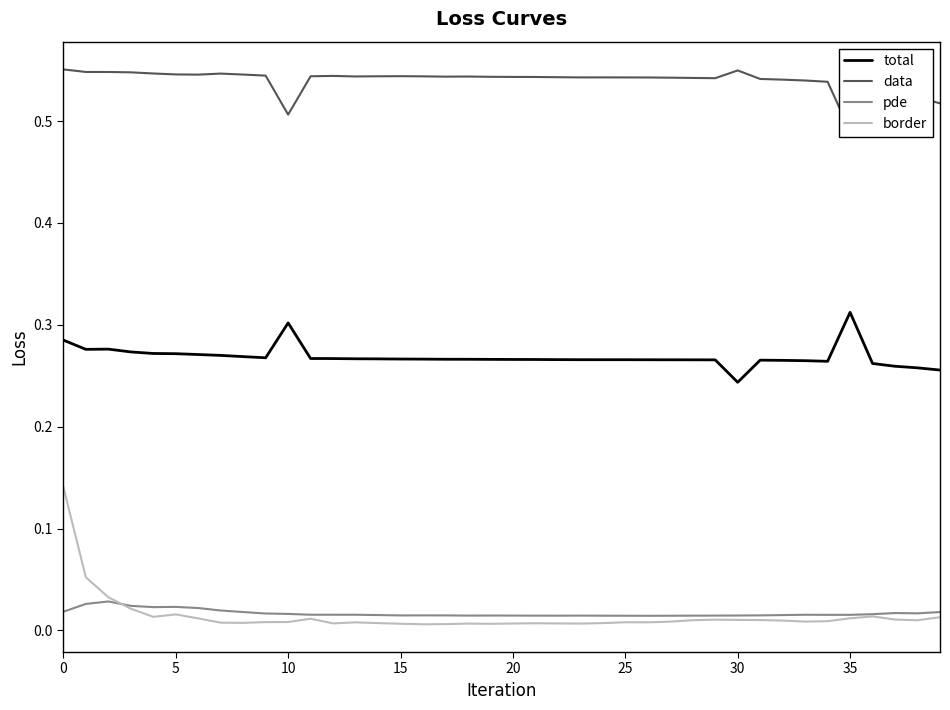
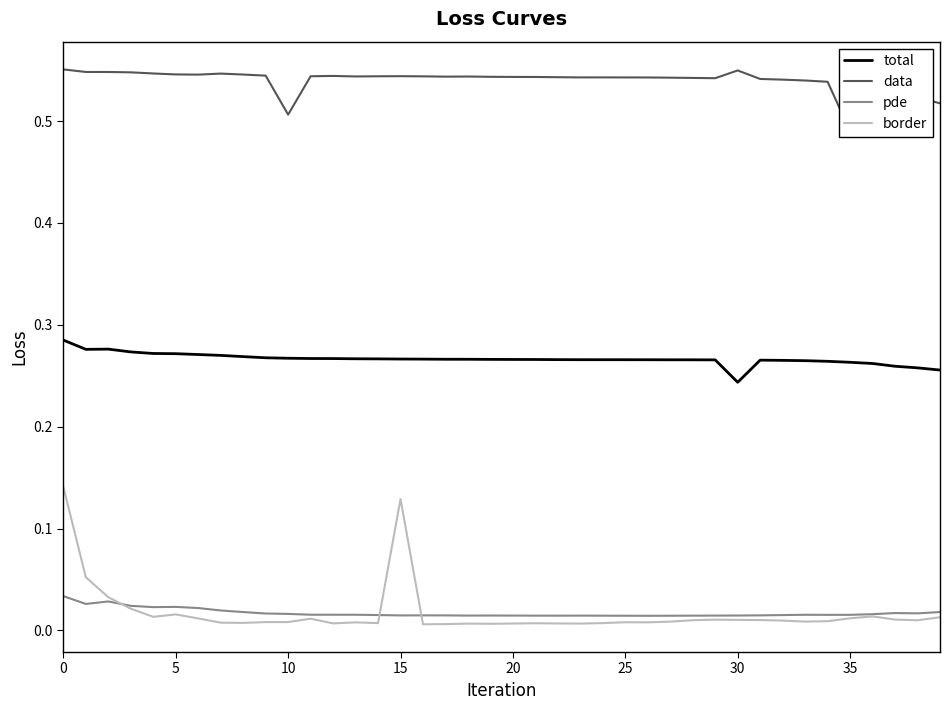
pde, 0: 0.018 -> 0.034
total, 10: 0.302 -> 0.267
border, 15: 0.006 -> 0.129
total, 35: 0.312 -> 0.263
